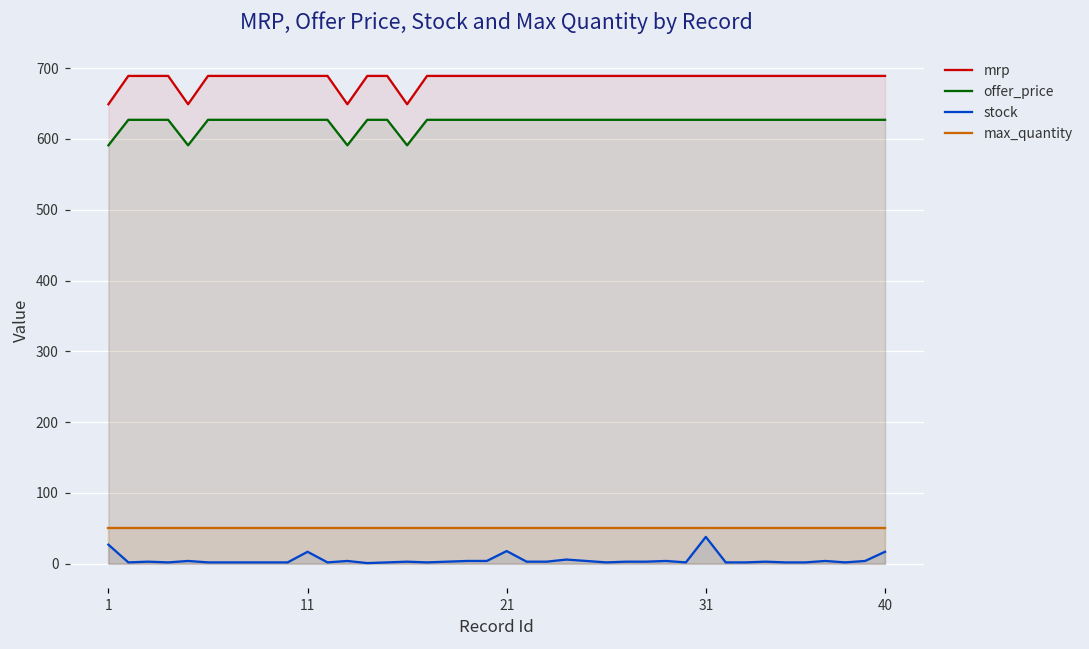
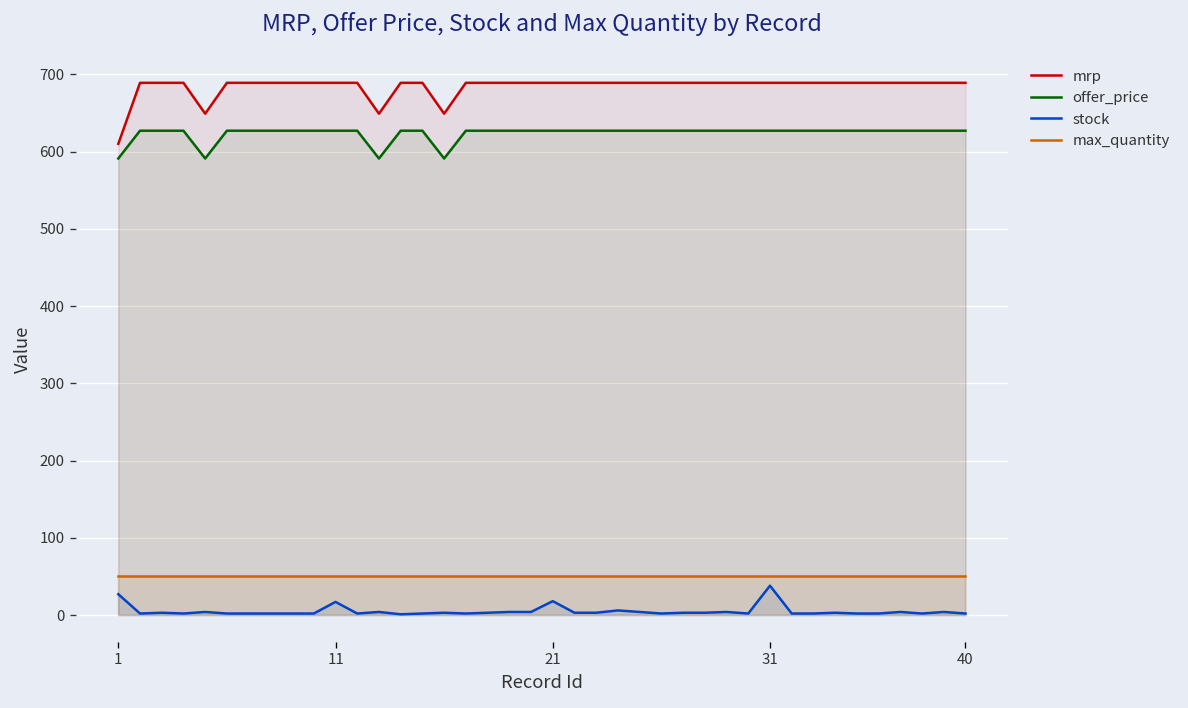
mrp, 1: 650 -> 610
stock, 40: 20 -> 0
